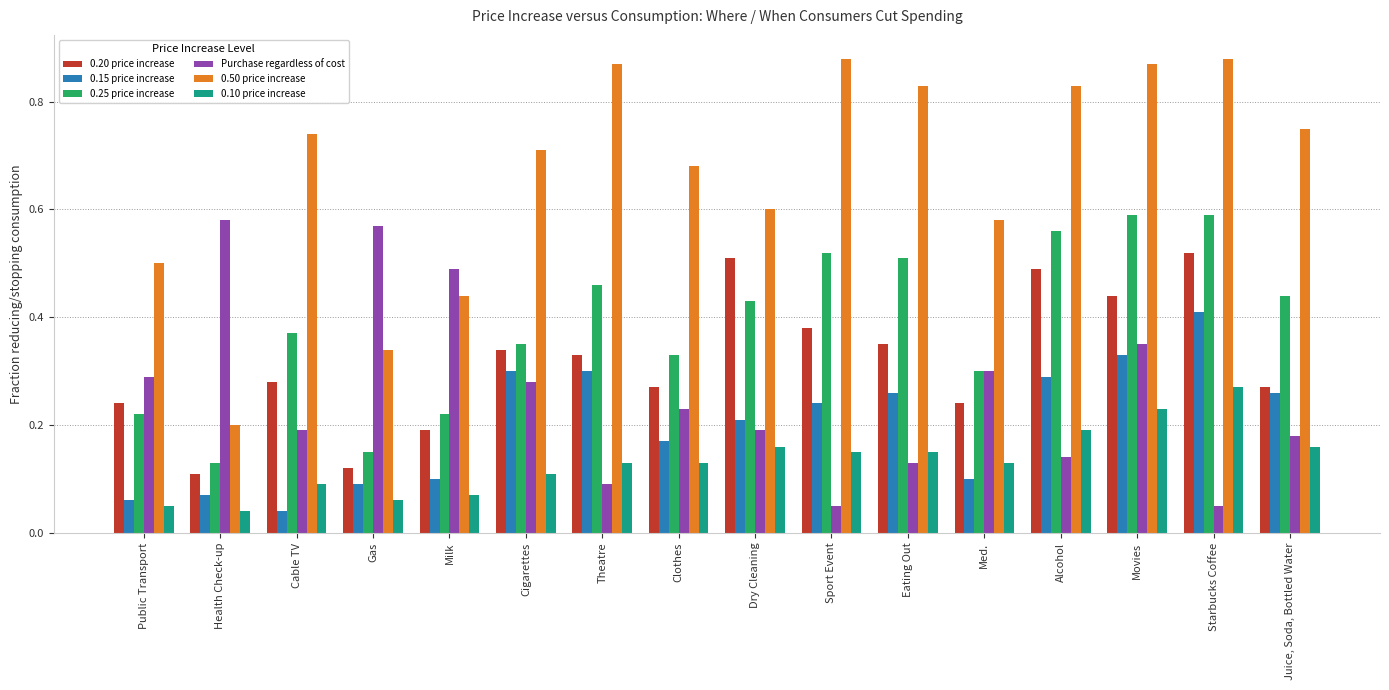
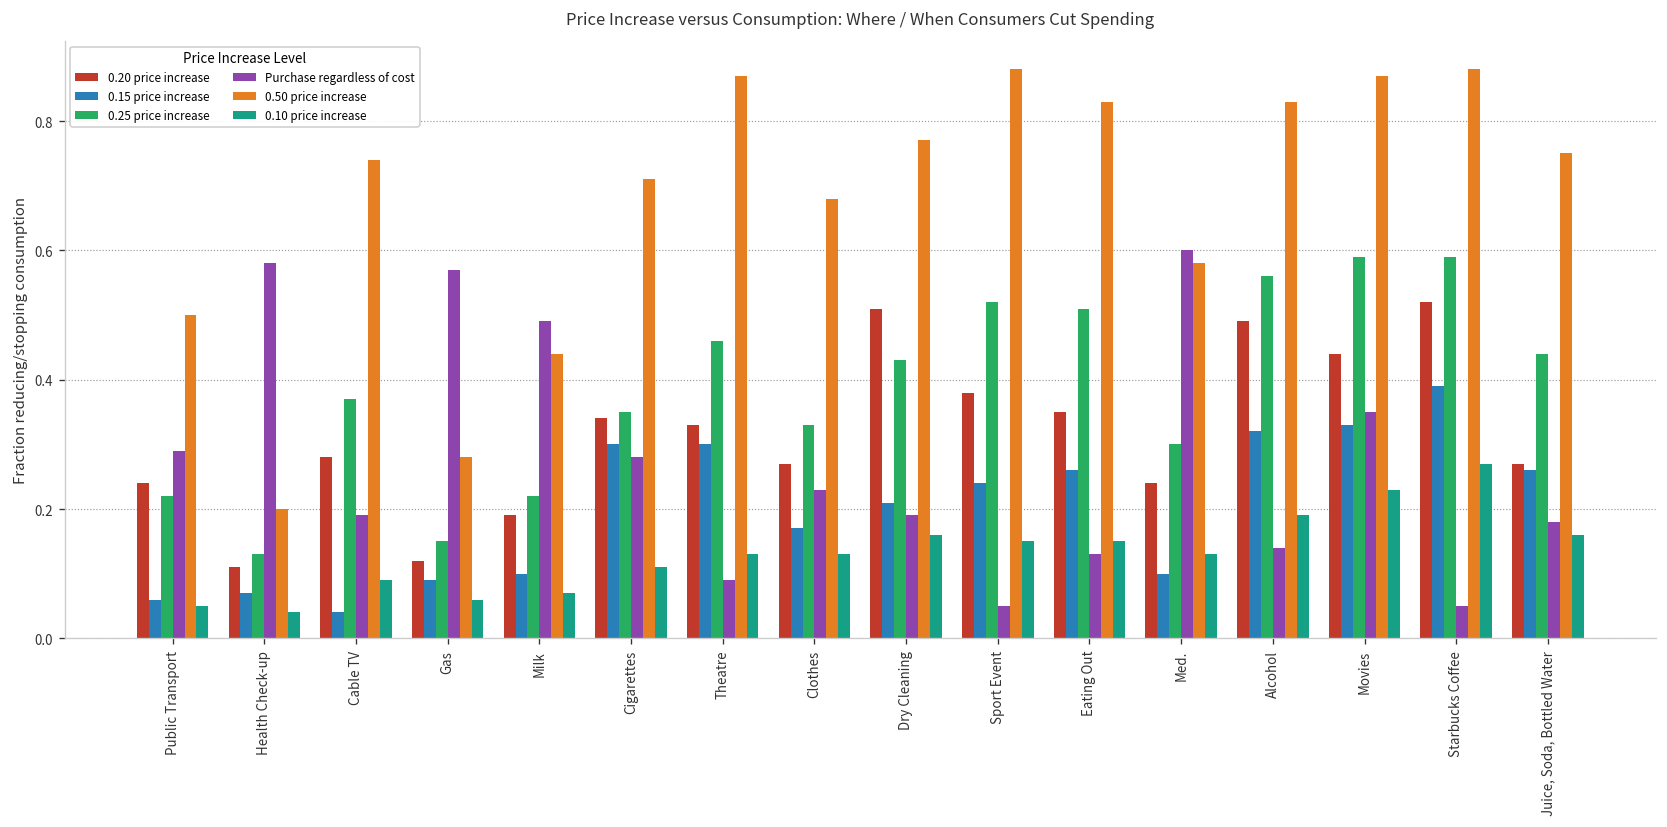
0.50 price increase, Gas: 0.34 -> 0.28
0.50 price increase, Dry Cleaning: 0.60 -> 0.77
Purchase regardless of cost, Med.: 0.3 -> 0.6
0.15 price increase, Alcohol: 0.29 -> 0.32
0.15 price increase, Starbucks Coffee: 0.41 -> 0.39
